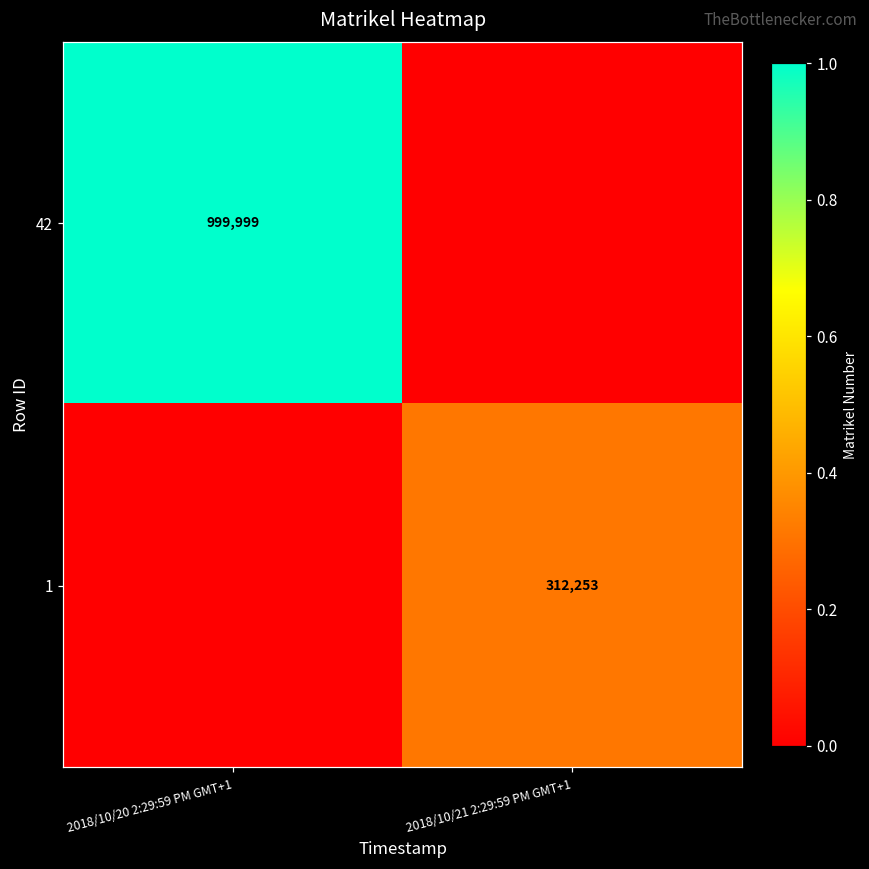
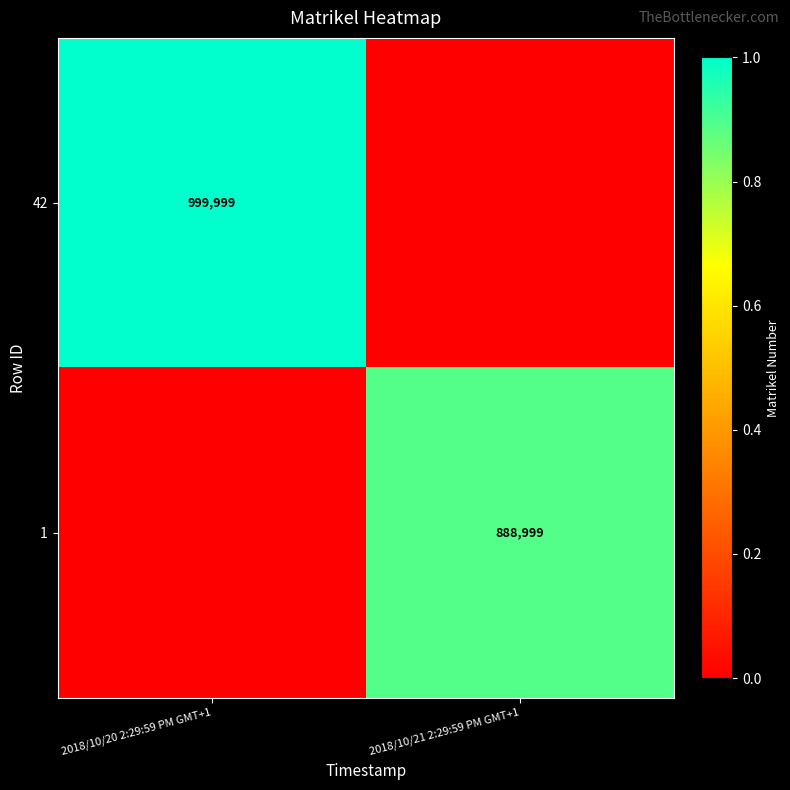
1, 2018/10/21 2:29:59 PM GMT+1: 312,253 -> 888,999
